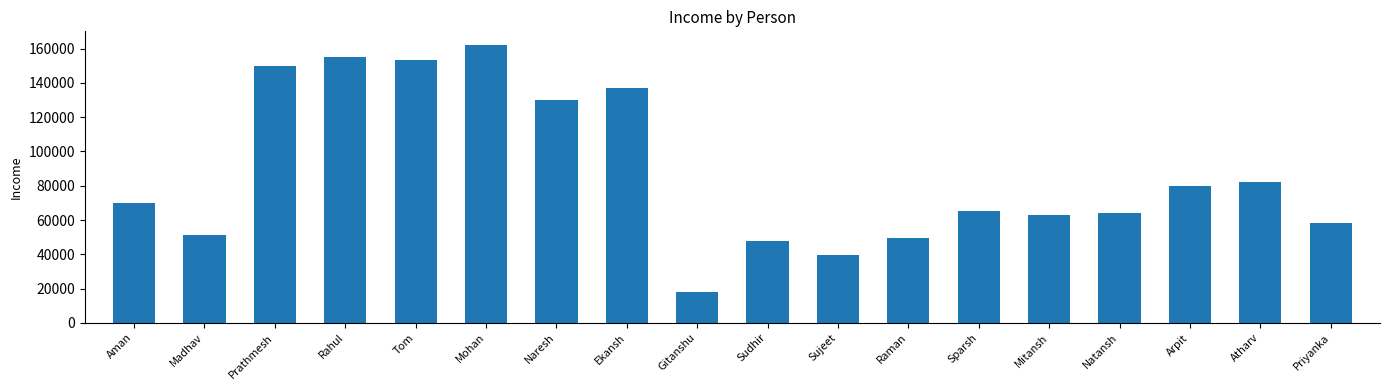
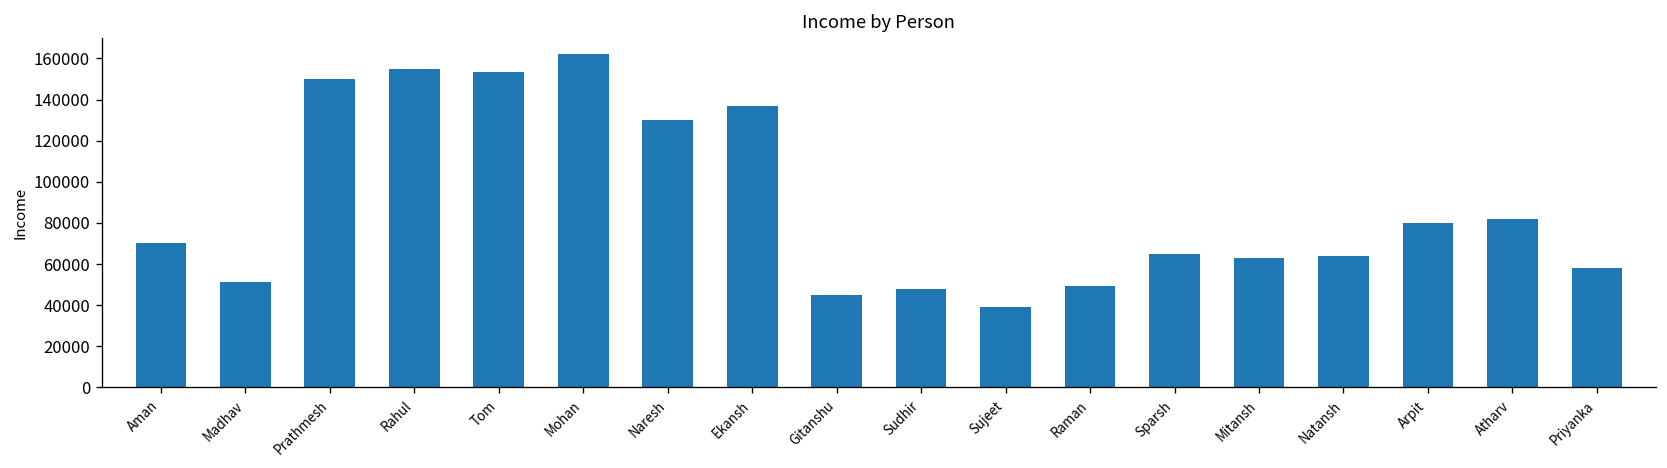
Gitanshu: 18000 -> 45000
